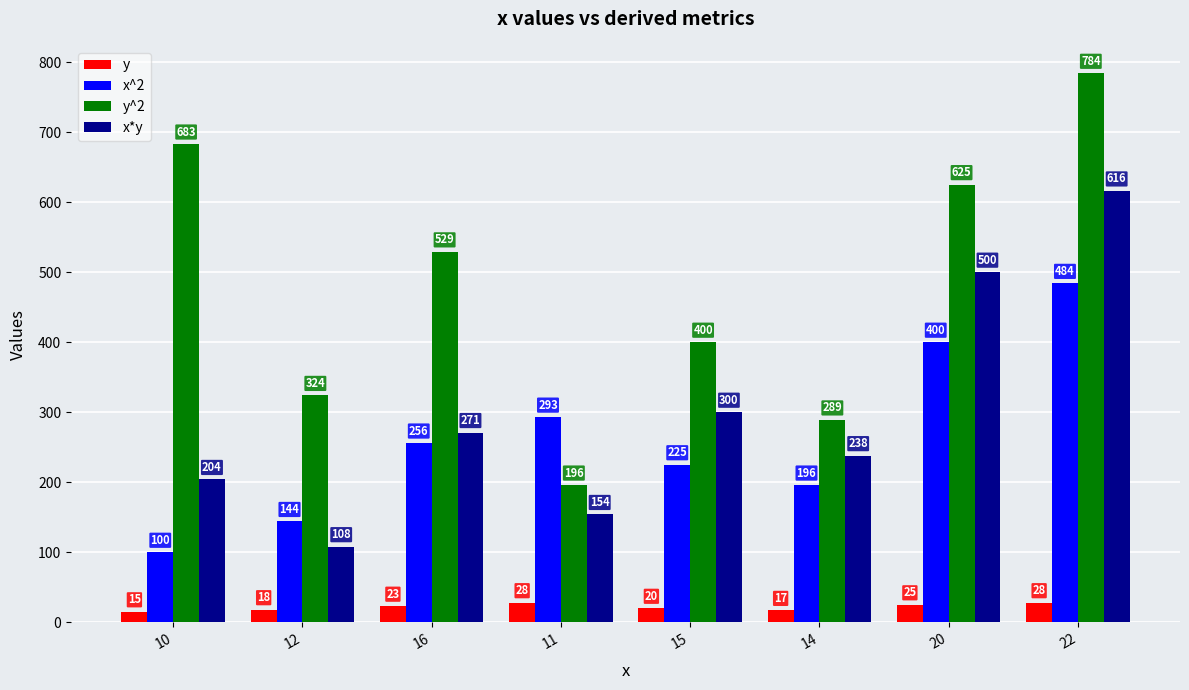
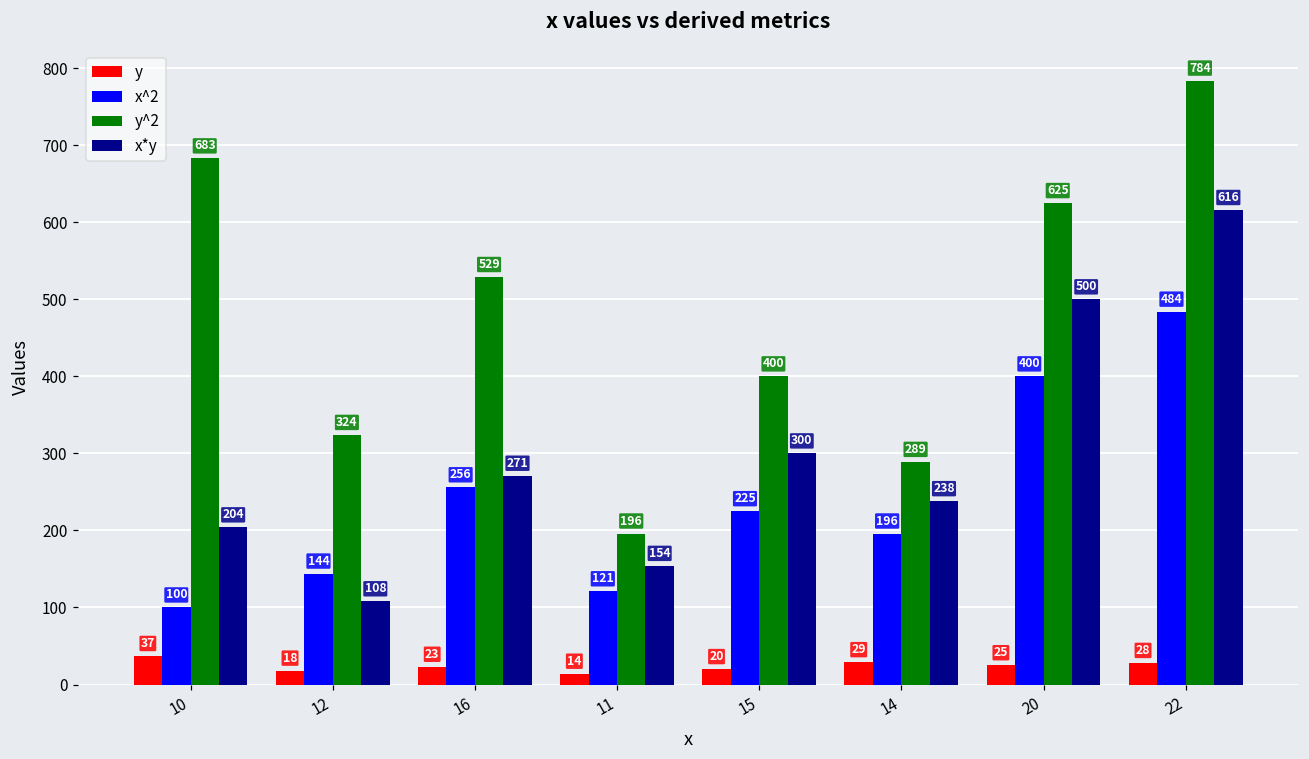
y, 10: 15 -> 37
y, 11: 28 -> 14
x^2, 11: 293 -> 121
y, 14: 17 -> 29
